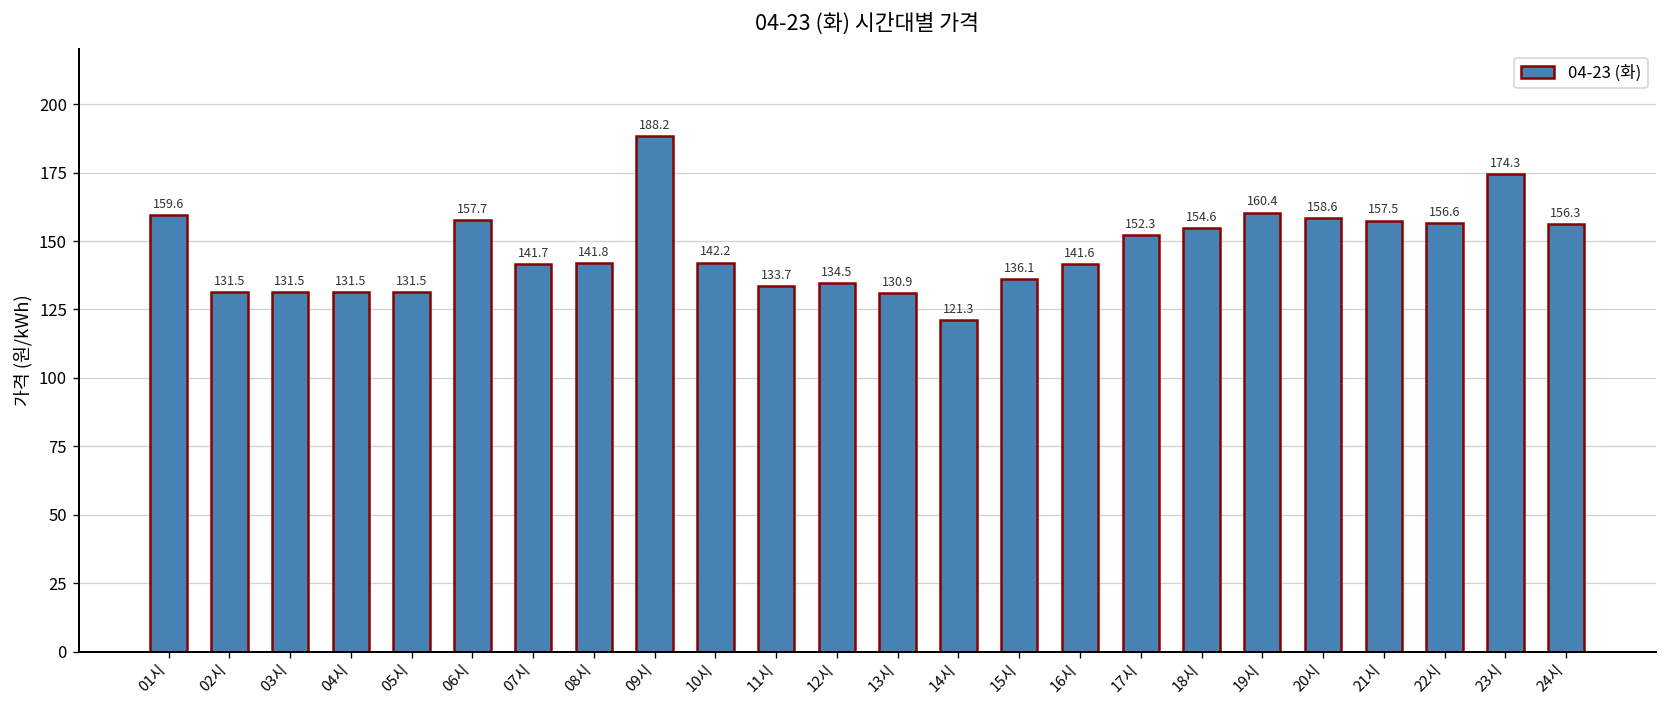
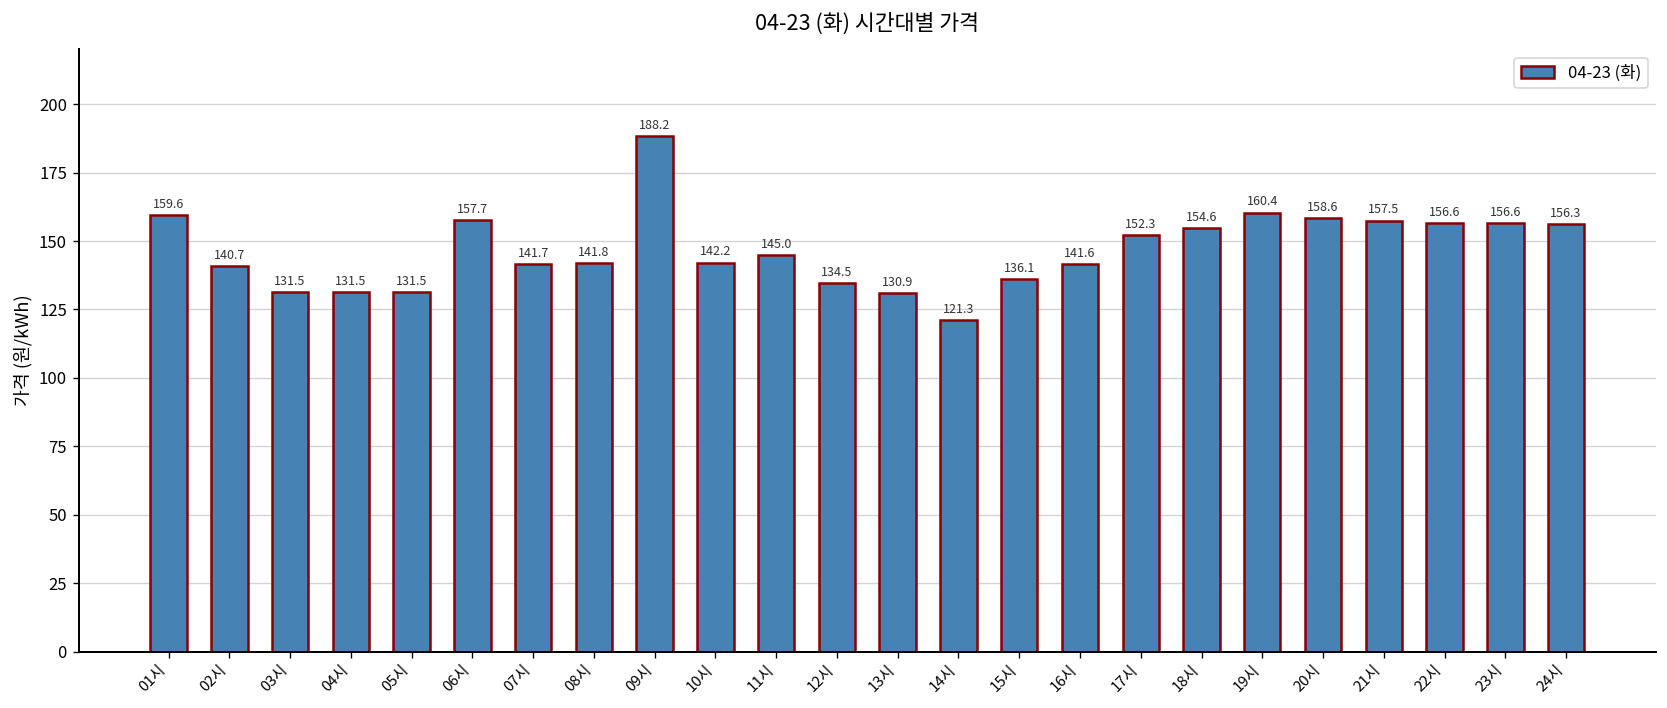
02시: 131.5 -> 140.7
11시: 133.7 -> 145.0
23시: 174.3 -> 156.6
